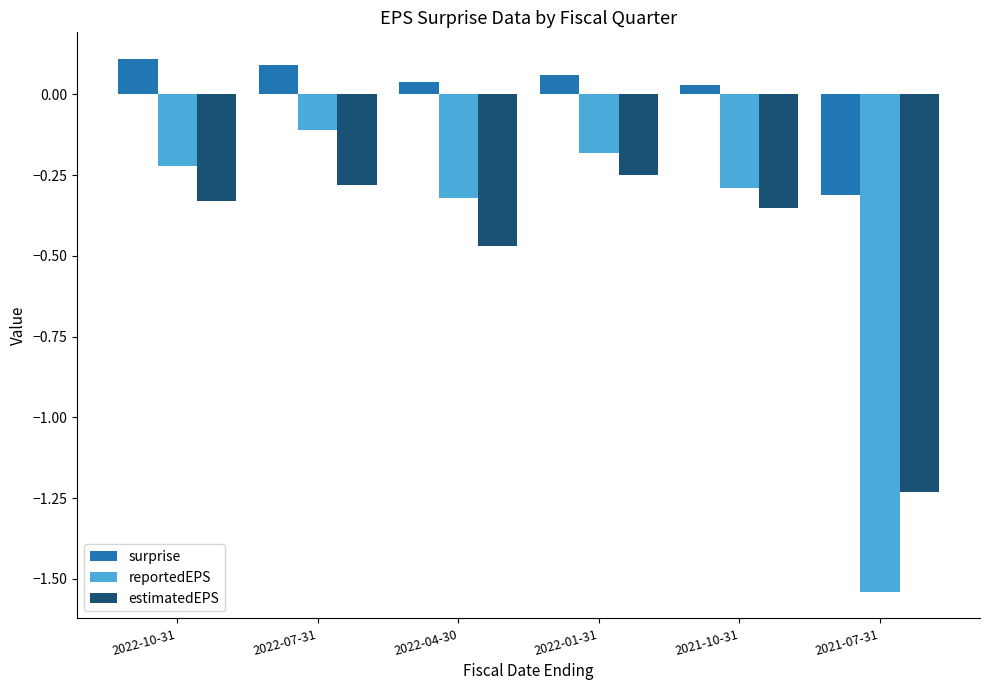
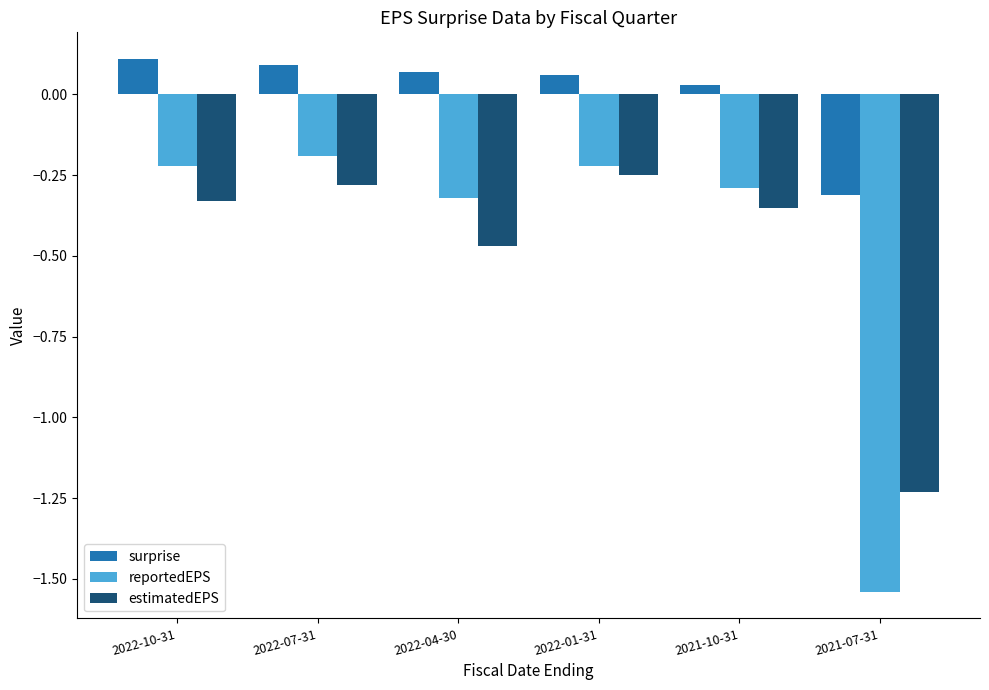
reportedEPS, 2022-07-31: -0.11 -> -0.19
surprise, 2022-04-30: 0.04 -> 0.07
reportedEPS, 2022-01-31: -0.18 -> -0.22
